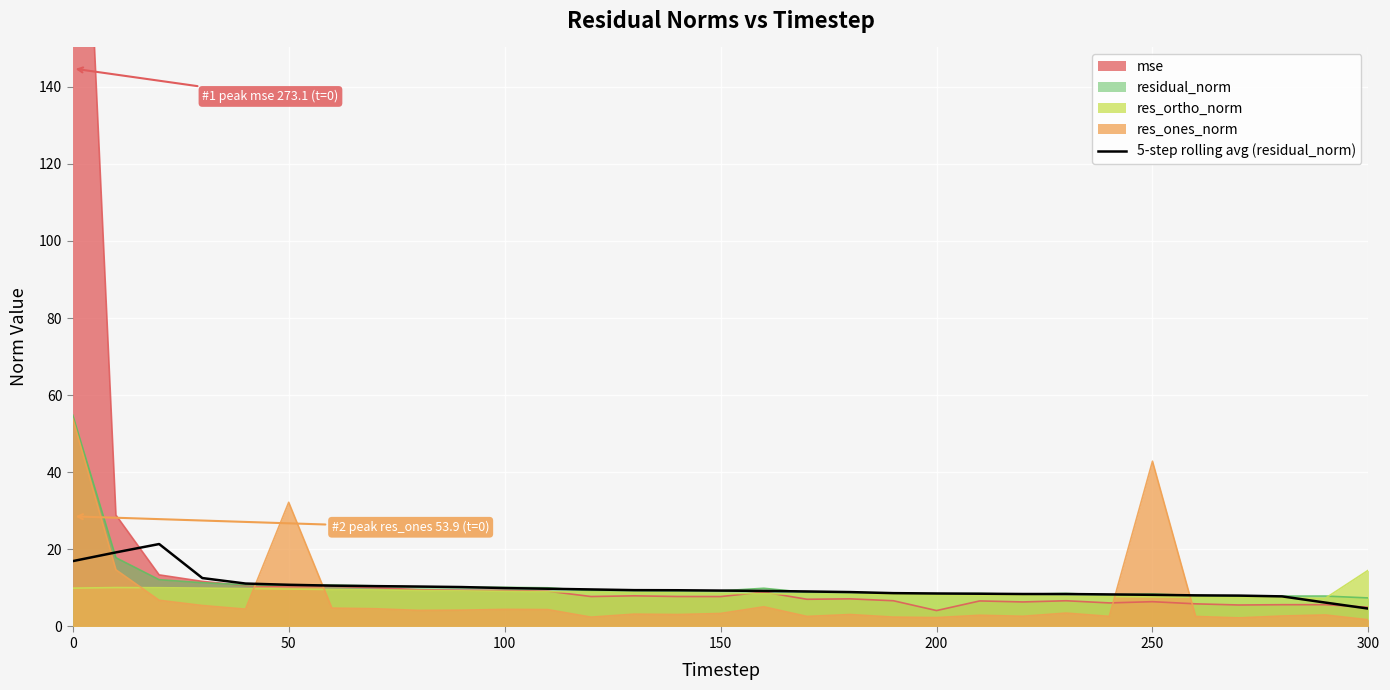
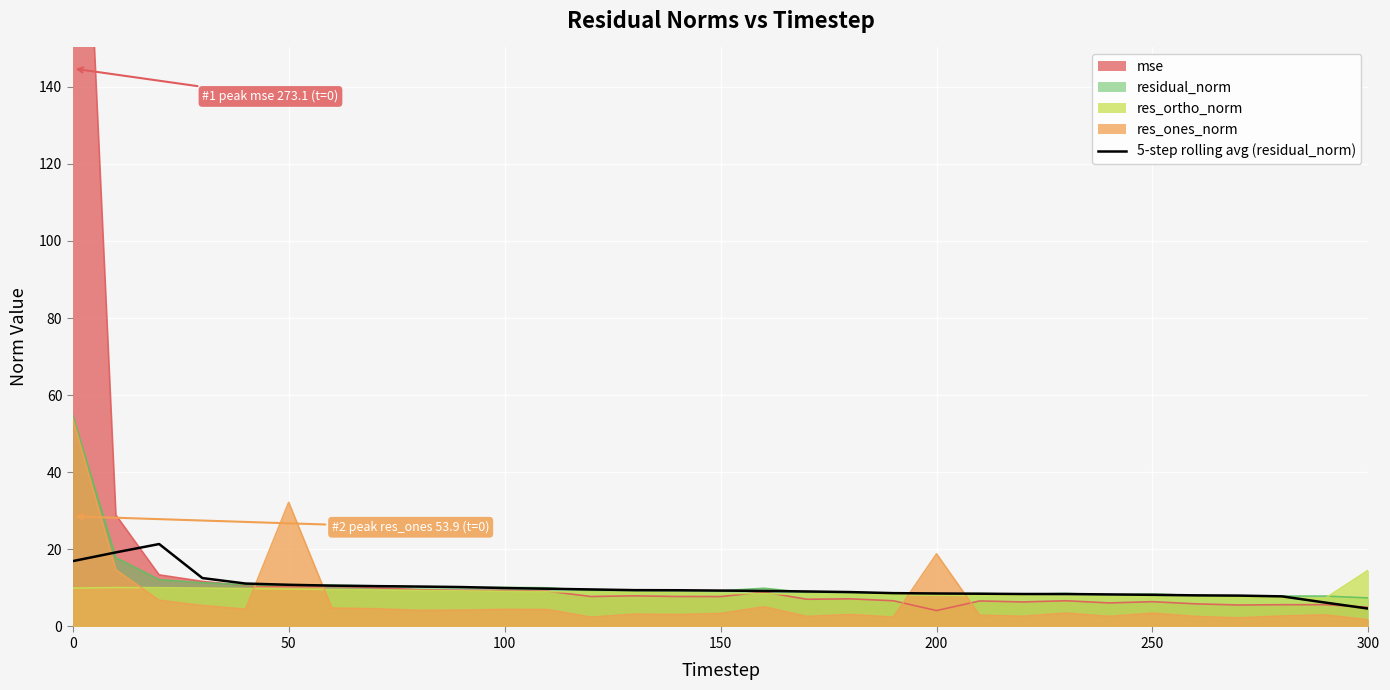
res_ones_norm, 200: 2 -> 19
res_ones_norm, 250: 43 -> 3
